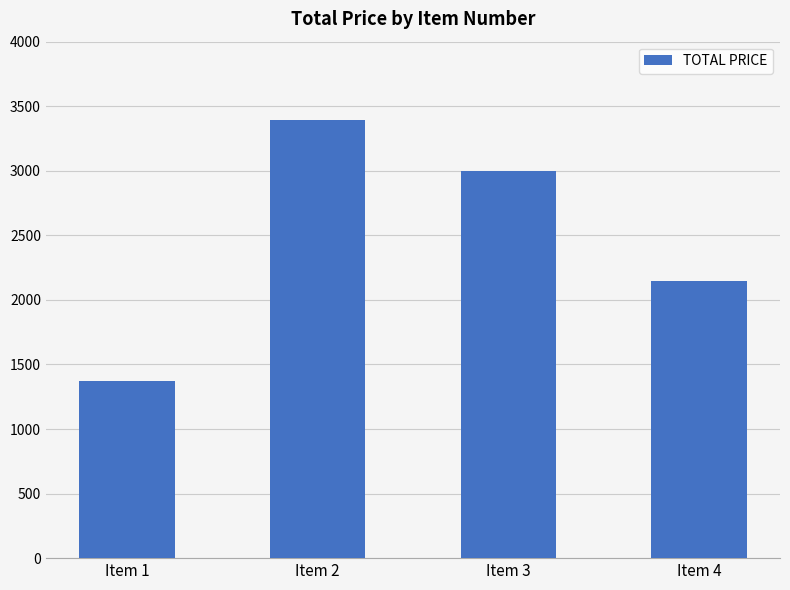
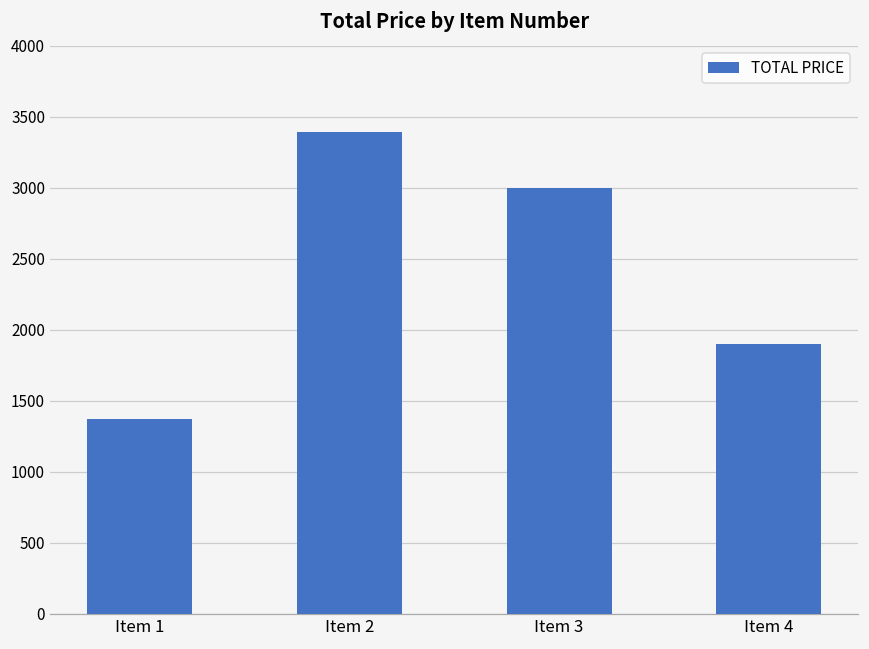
Item 4: 2150 -> 1900
